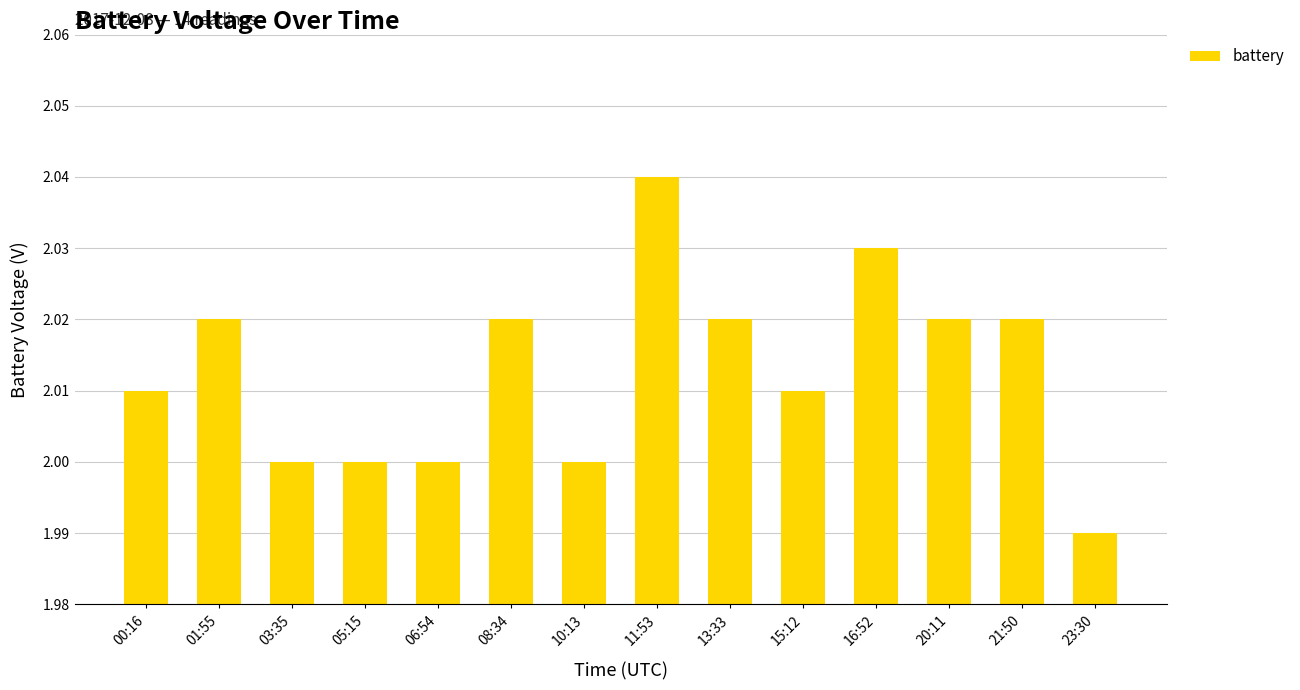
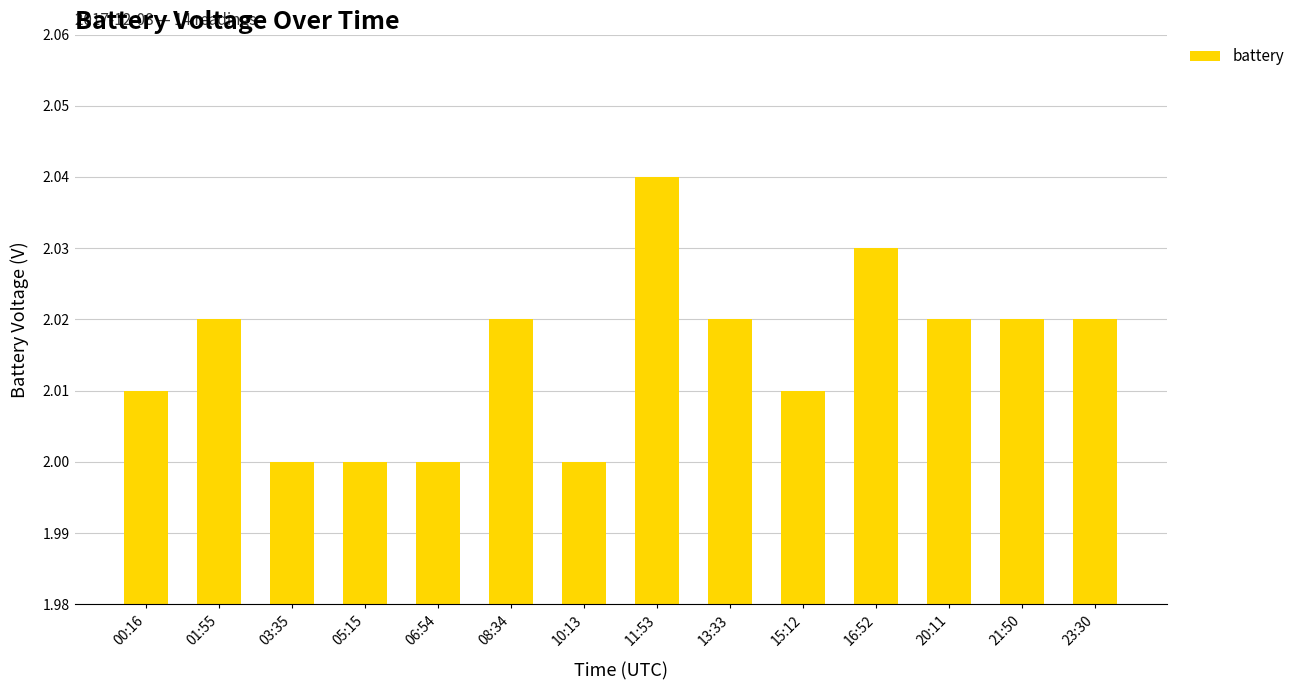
23:30: 1.99 -> 2.02
